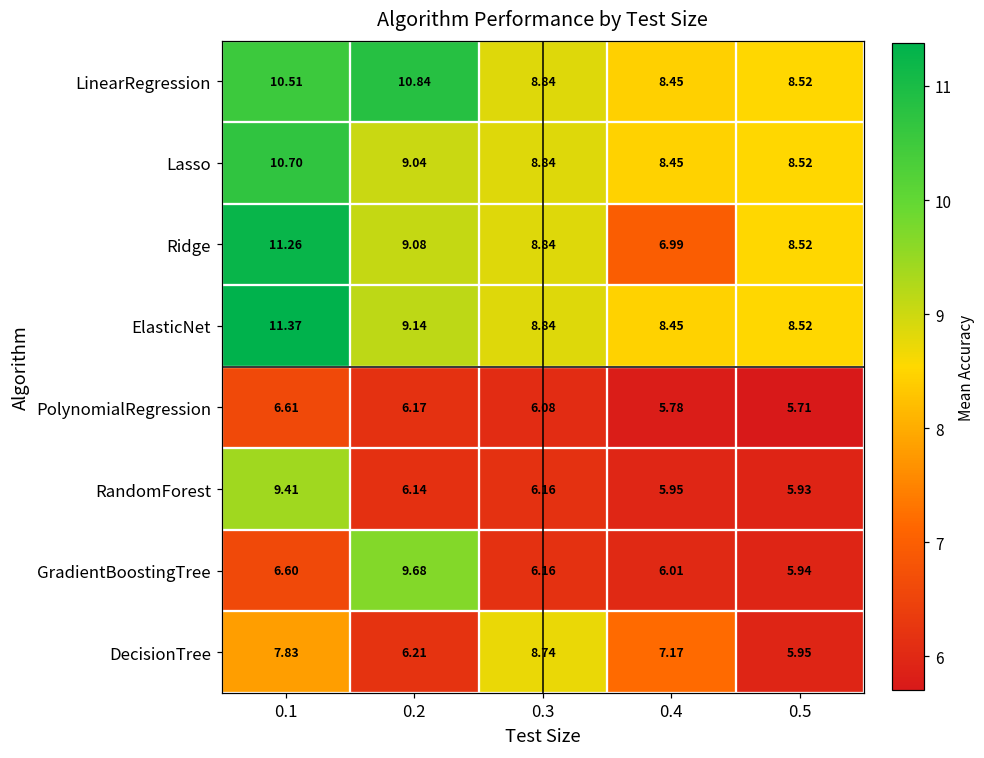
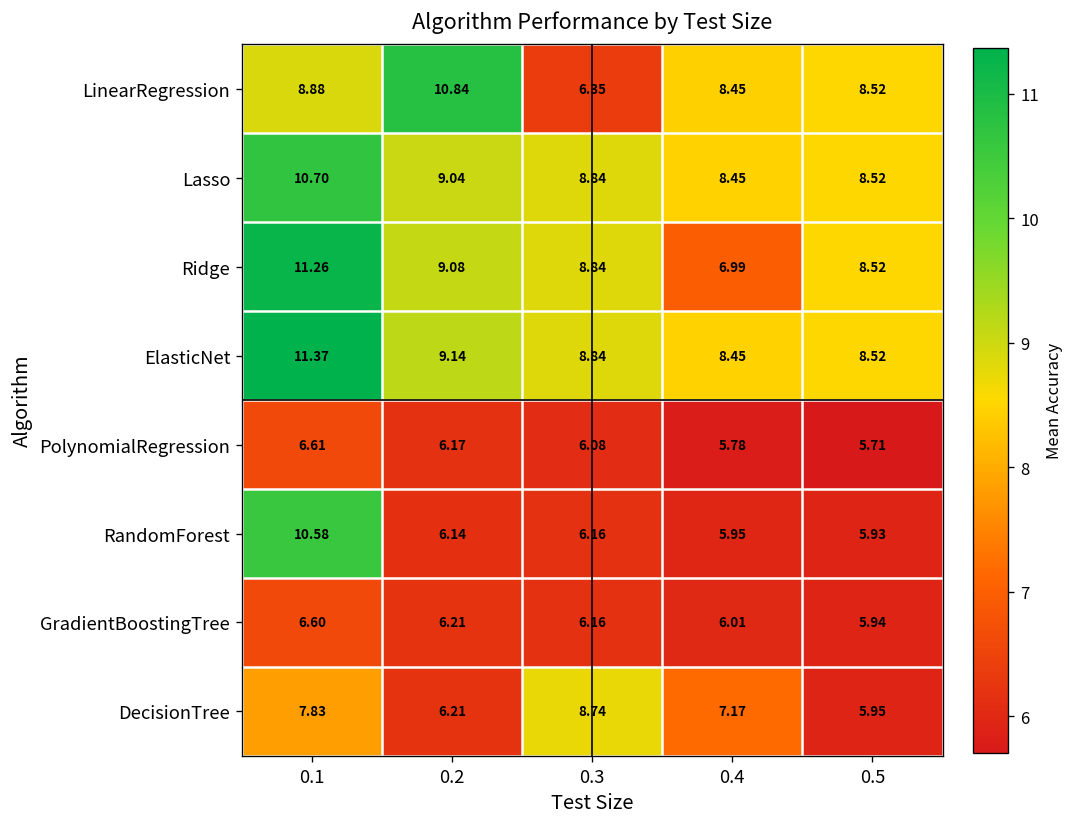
LinearRegression, 0.1: 10.51 -> 8.88
LinearRegression, 0.3: 8.84 -> 6.35
RandomForest, 0.1: 9.41 -> 10.58
GradientBoostingTree, 0.2: 9.68 -> 6.21
